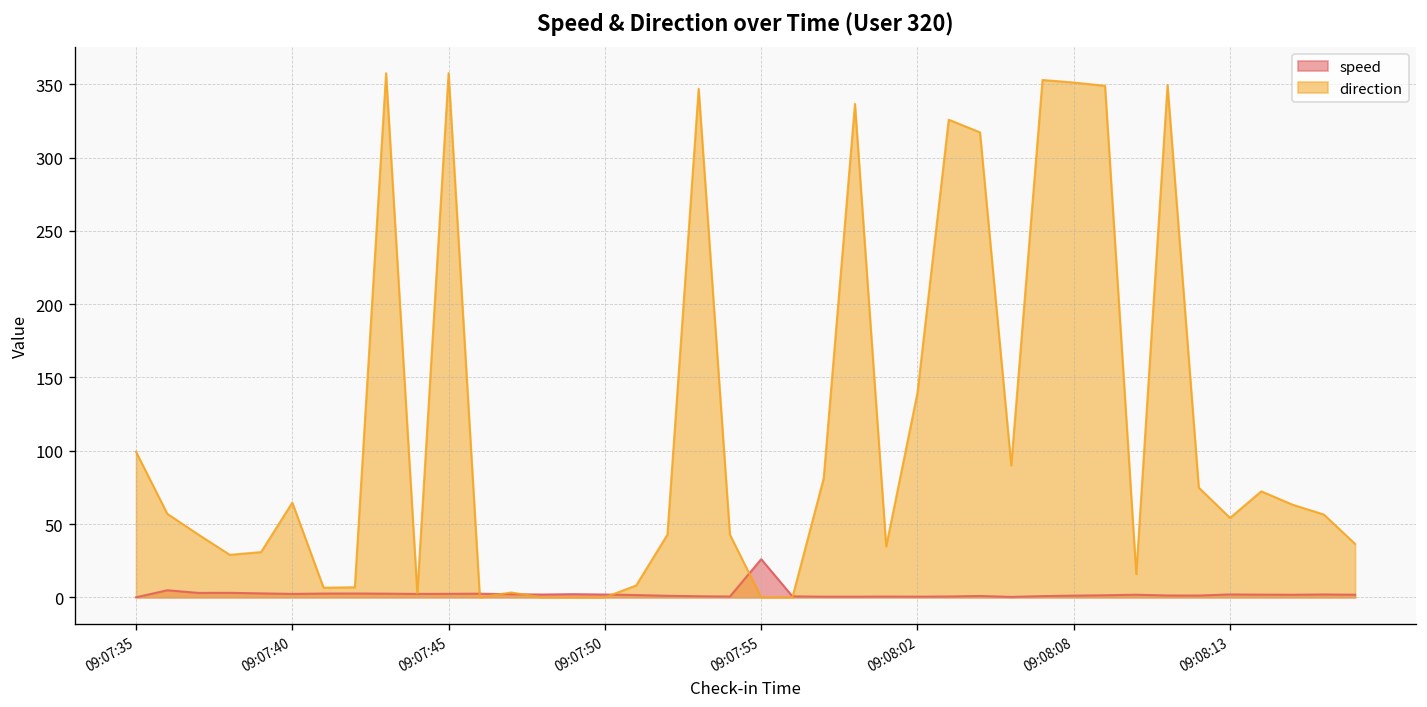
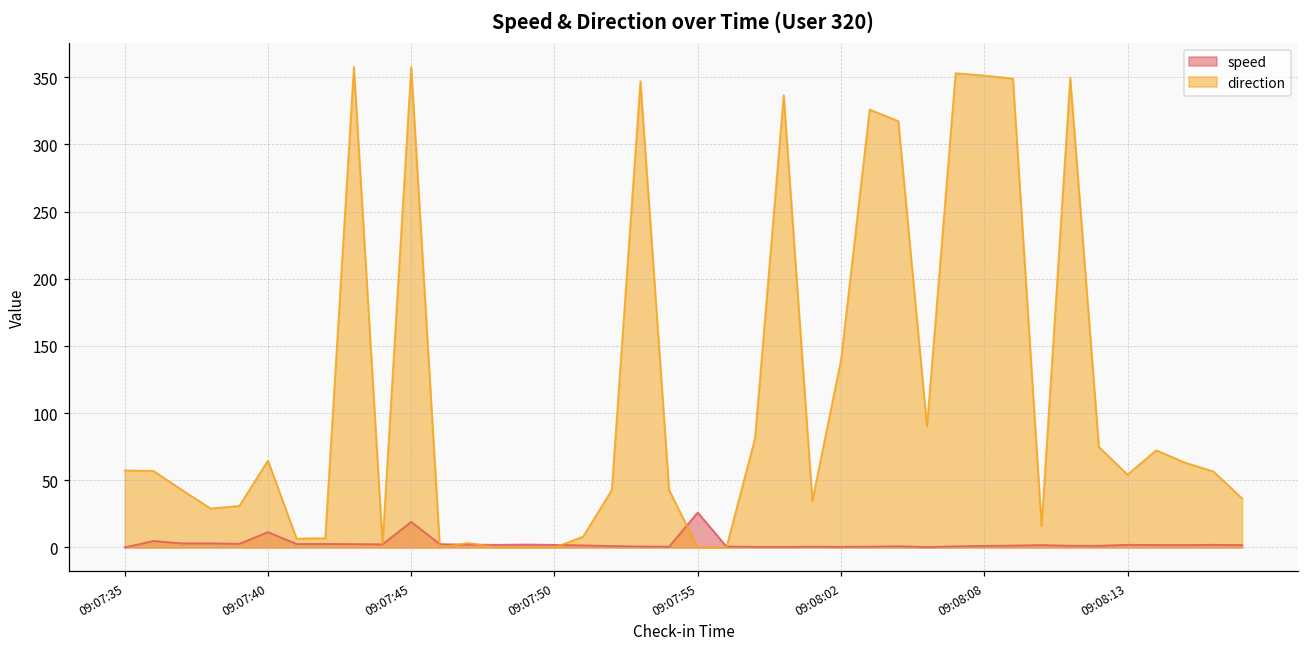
direction, 09:07:35: 99 -> 57
speed, 09:07:40: 2 -> 11
speed, 09:07:45: 2 -> 19
